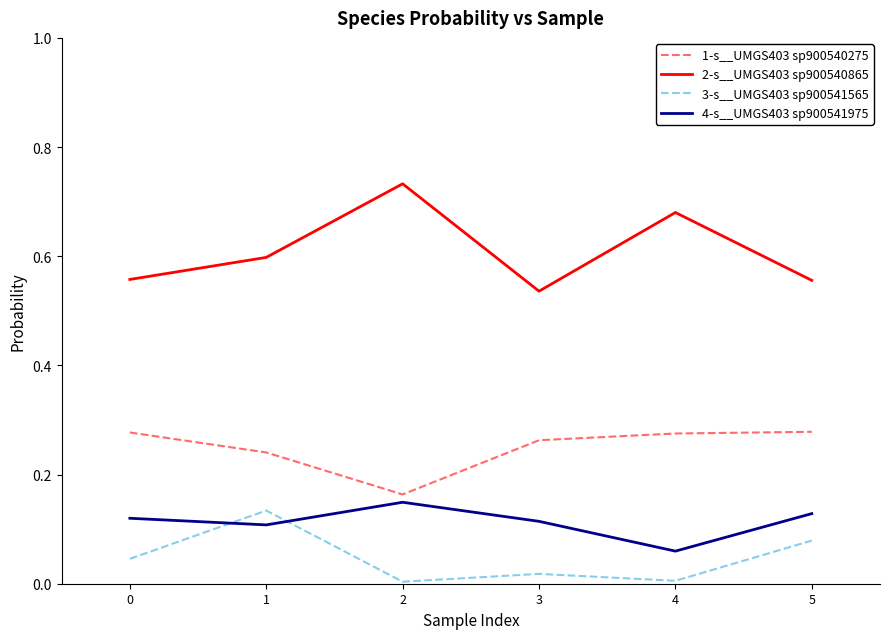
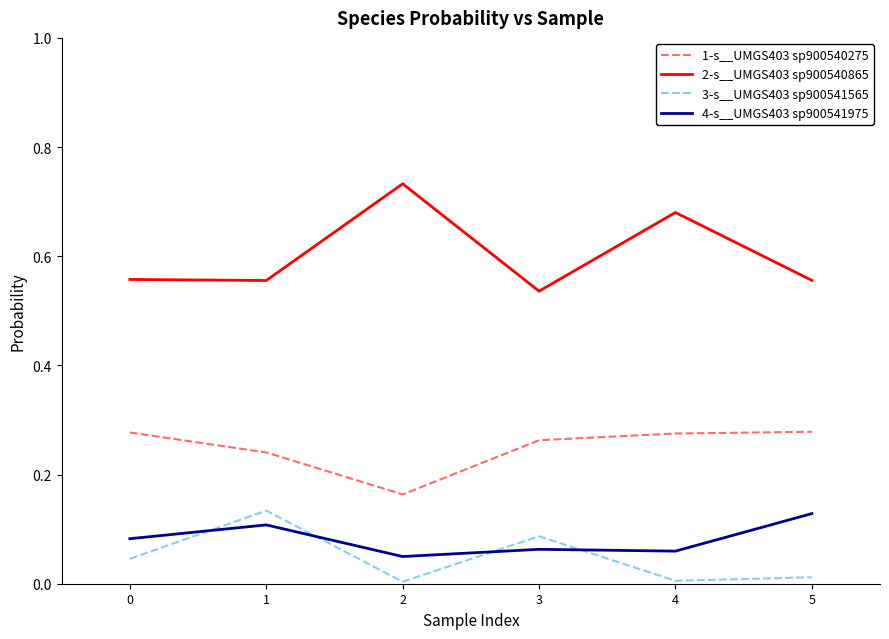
4-s__UMGS403 sp900541975, 0: 0.12 -> 0.08
2-s__UMGS403 sp900540865, 1: 0.60 -> 0.56
4-s__UMGS403 sp900541975, 2: 0.15 -> 0.05
3-s__UMGS403 sp900541565, 3: 0.02 -> 0.09
4-s__UMGS403 sp900541975, 3: 0.11 -> 0.06
3-s__UMGS403 sp900541565, 5: 0.08 -> 0.01
